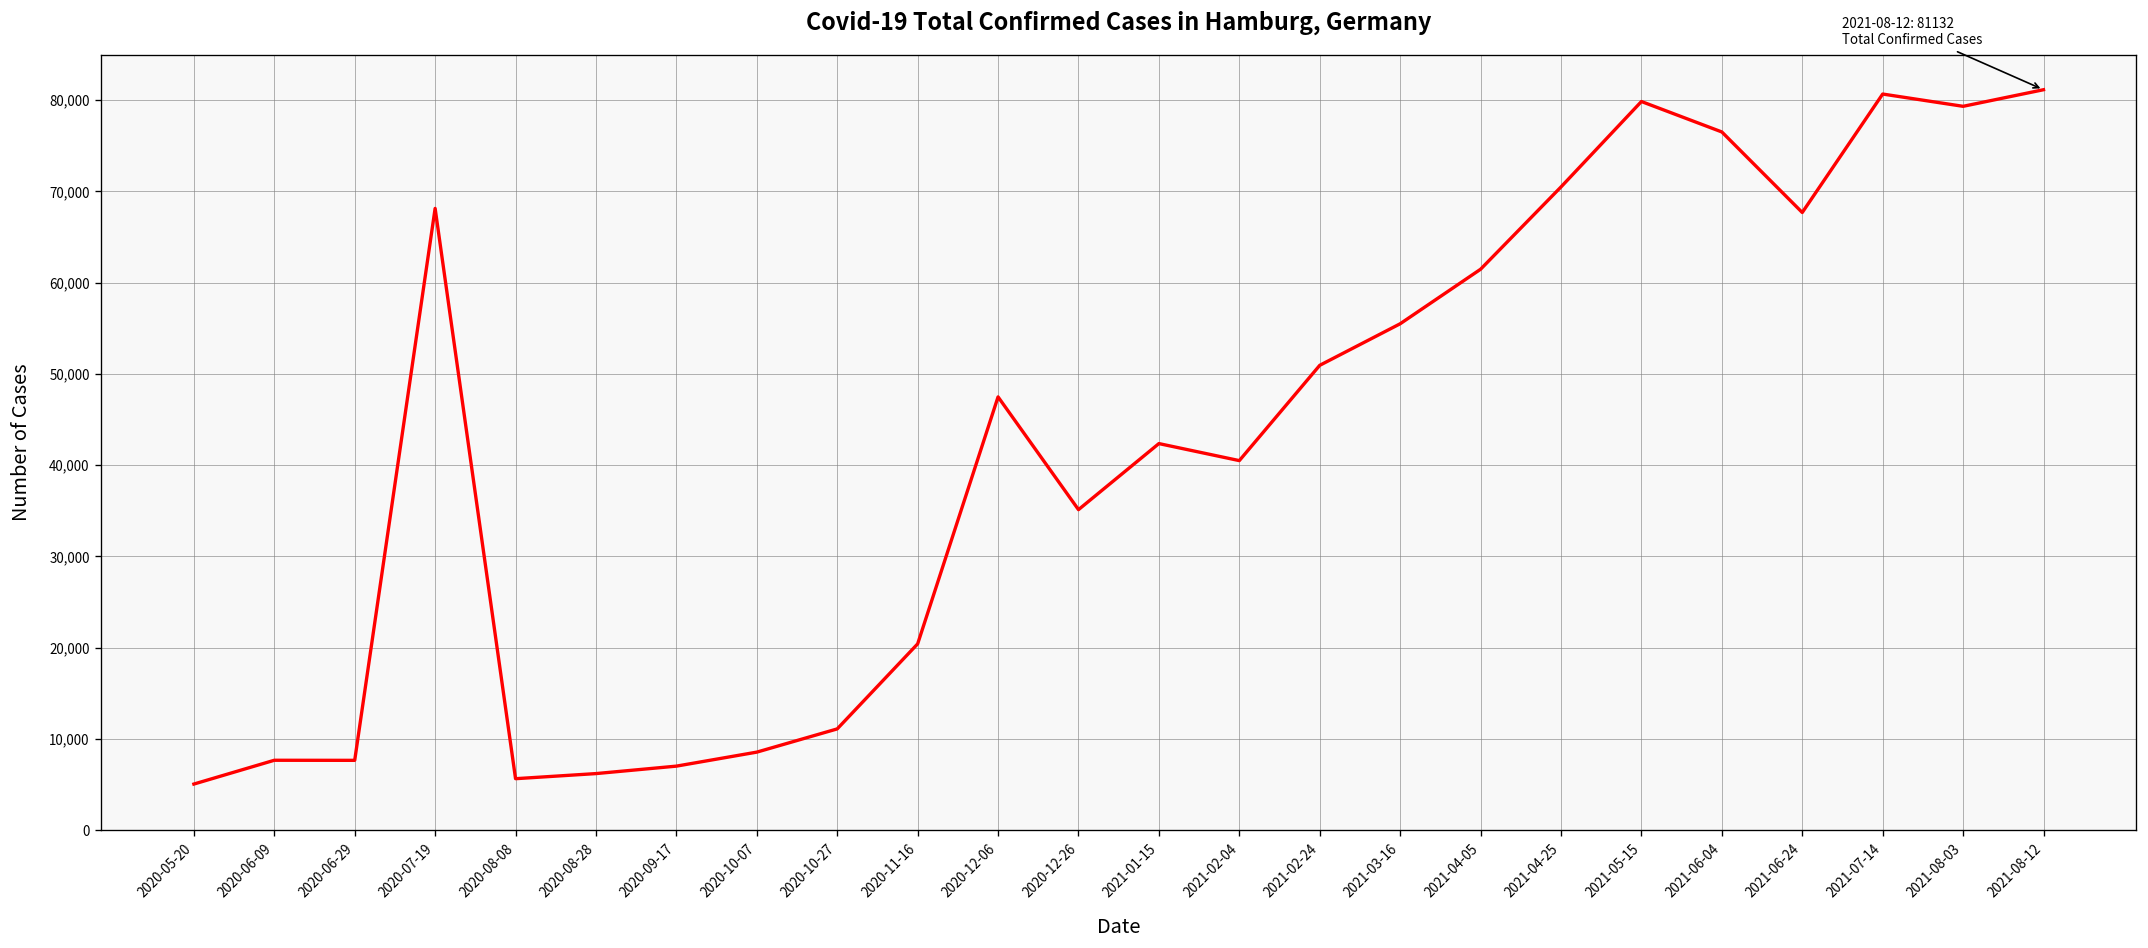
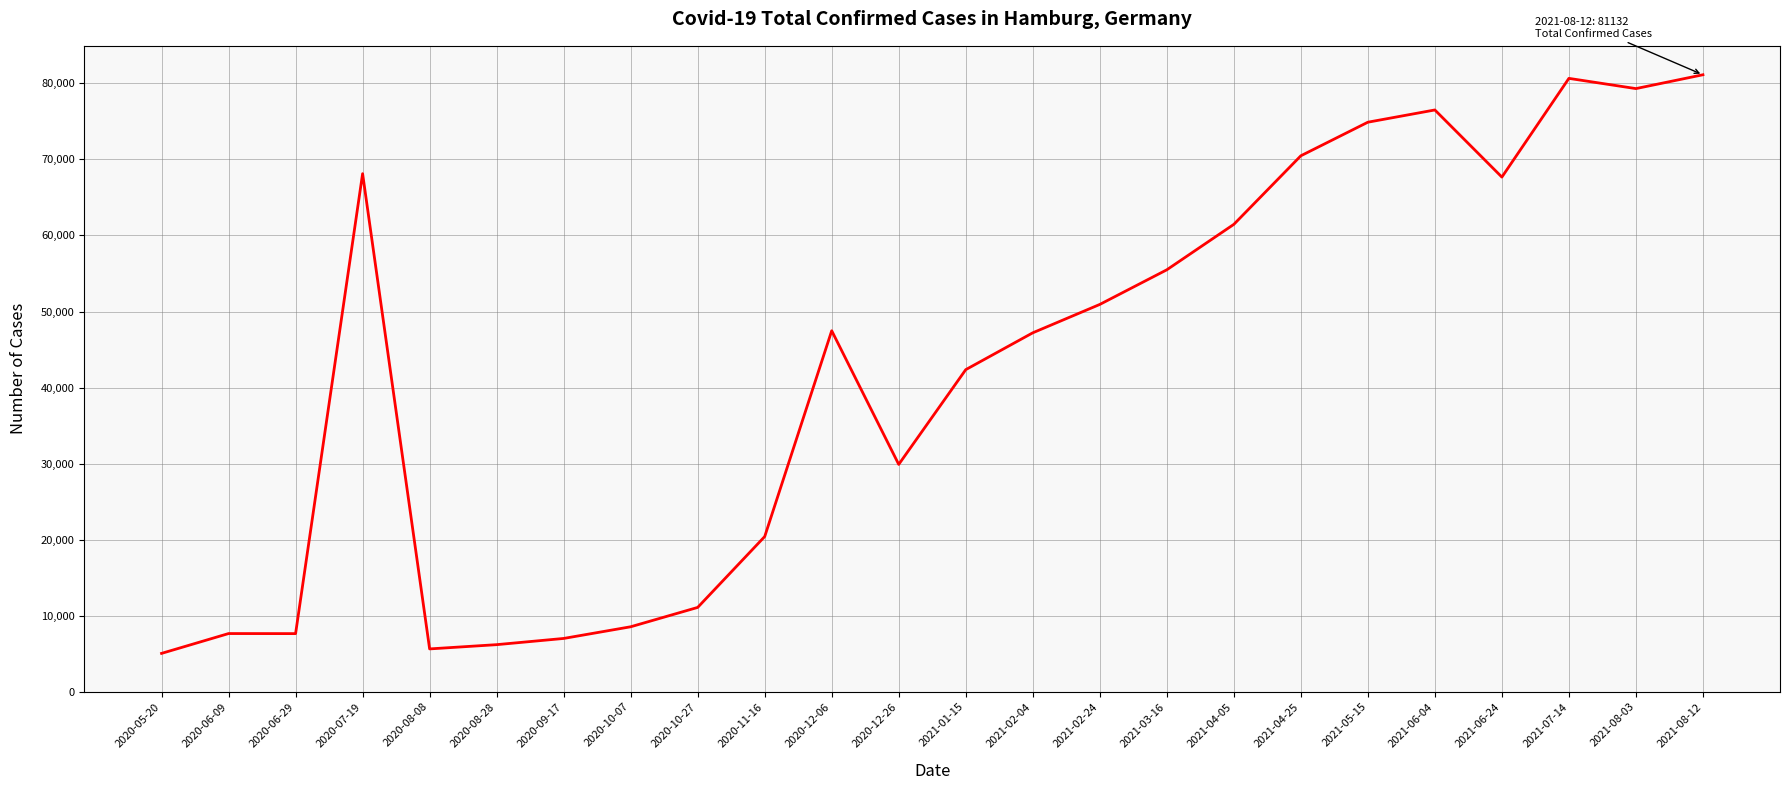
2020-12-26: 35,000 -> 30,000
2021-02-04: 40,000 -> 47,000
2021-05-15: 80,000 -> 75,000
